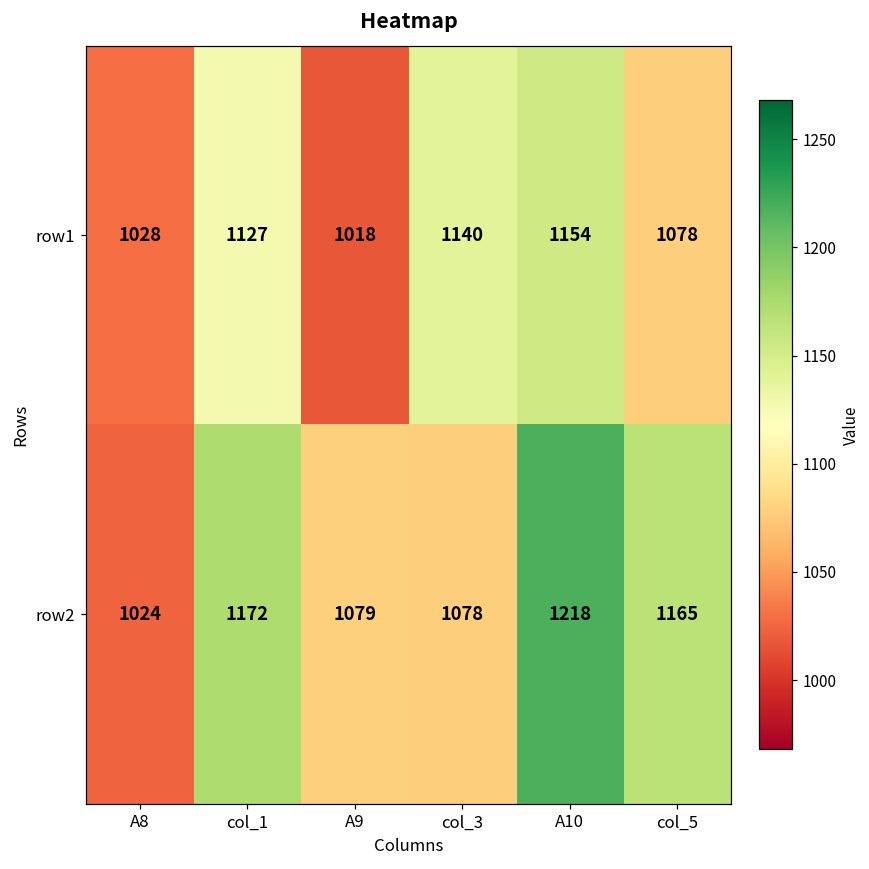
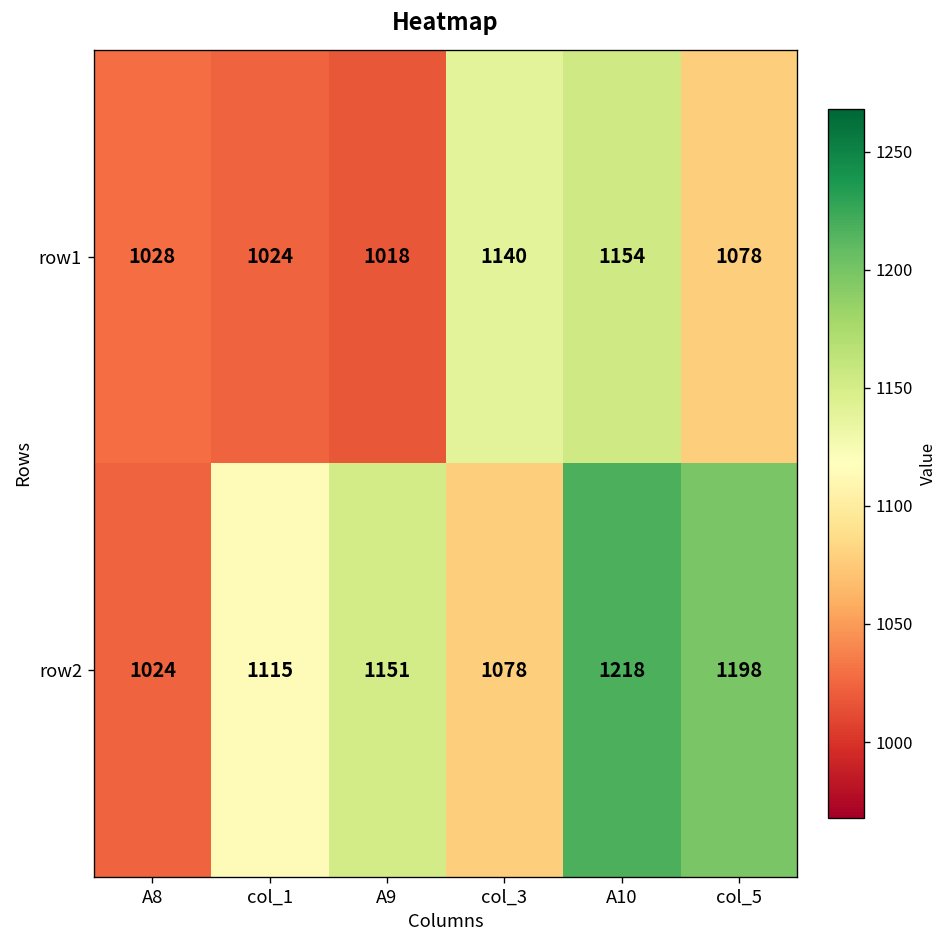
row1, col_1: 1127 -> 1024
row2, col_1: 1172 -> 1115
row2, A9: 1079 -> 1151
row2, col_5: 1165 -> 1198
